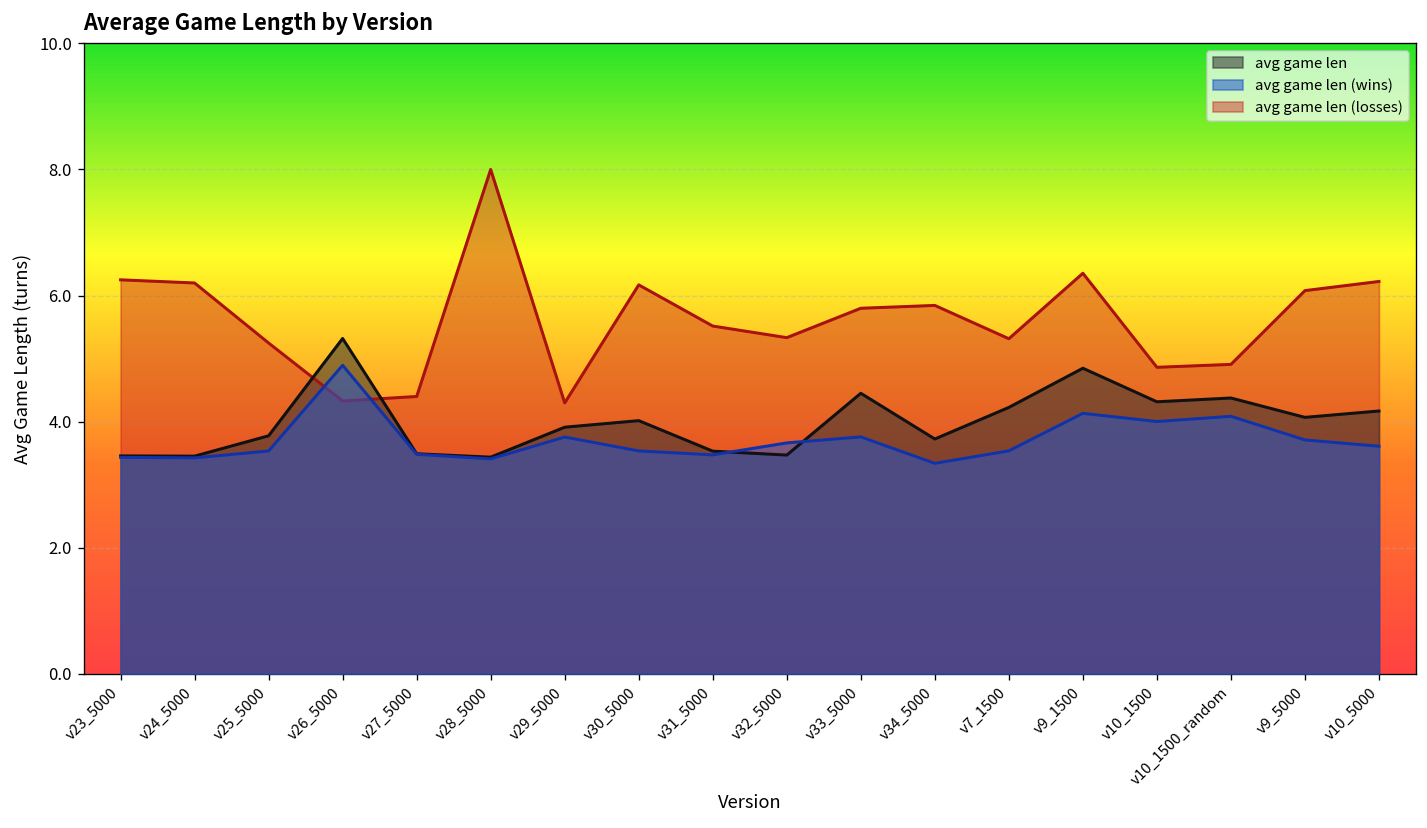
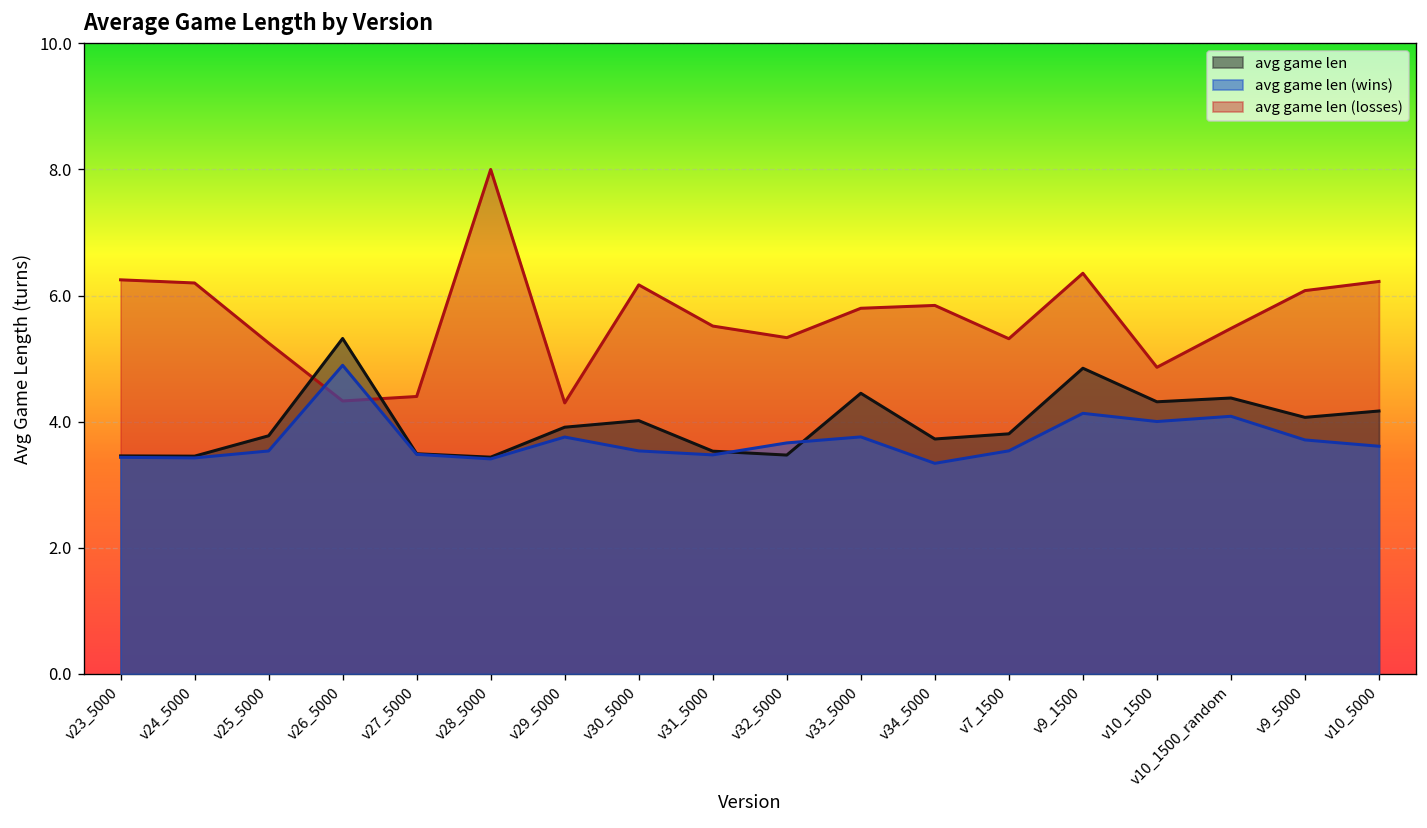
avg game len, v7_1500: 4.2 -> 3.8
avg game len (losses), v10_1500_random: 4.9 -> 5.5
